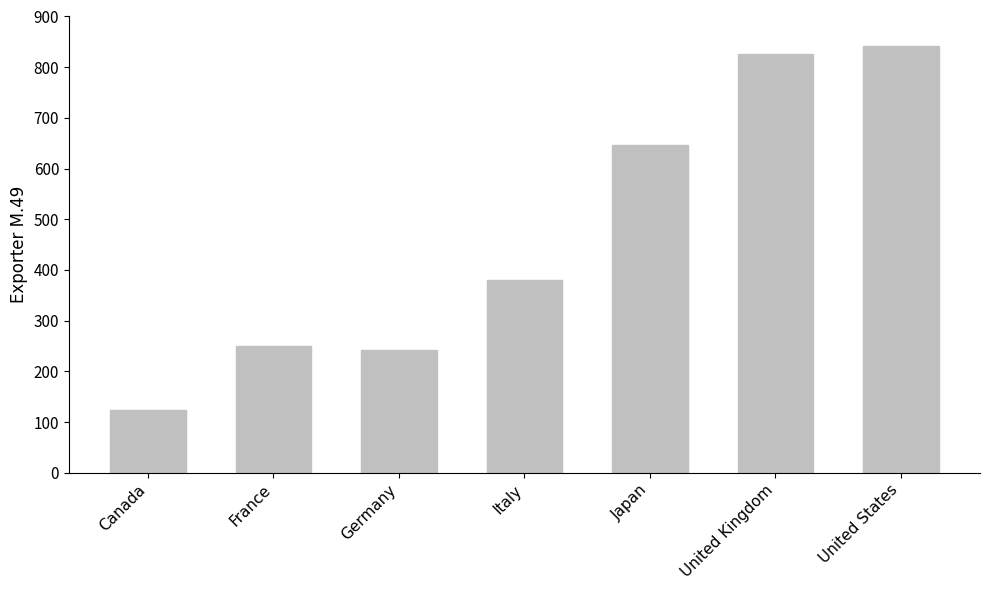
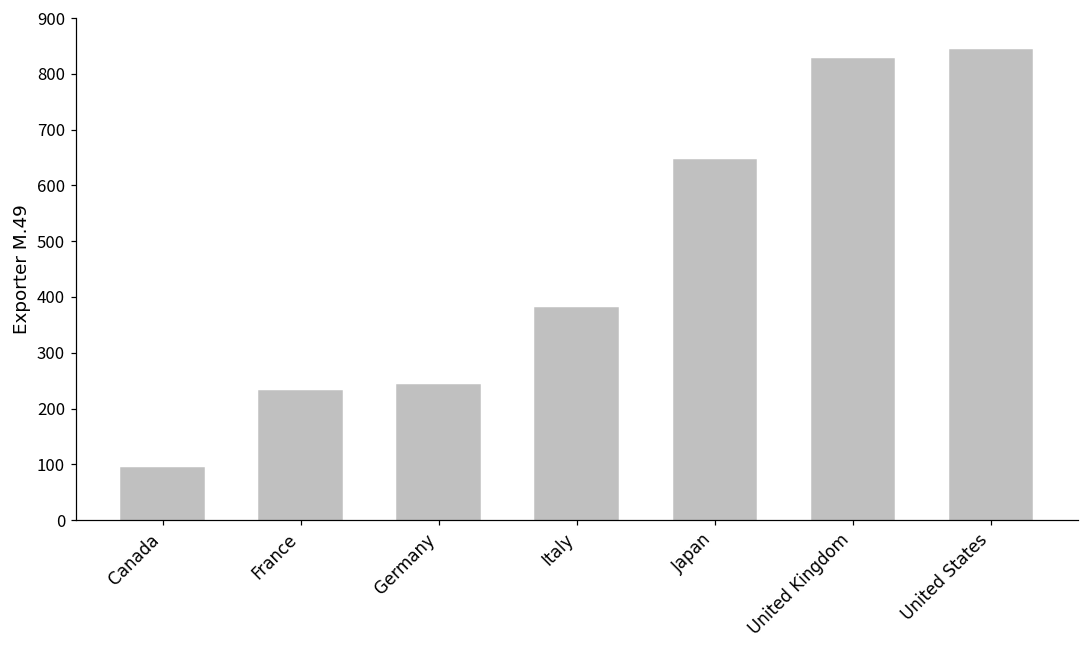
Canada: 120 -> 90
France: 250 -> 230
